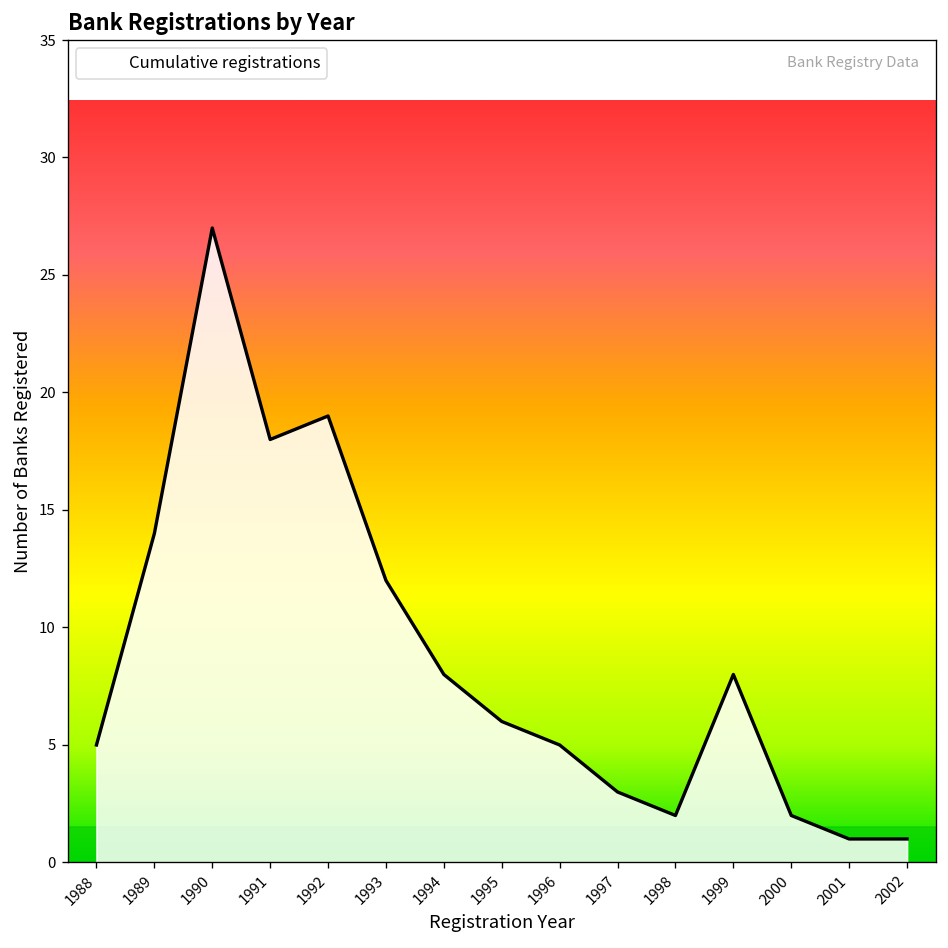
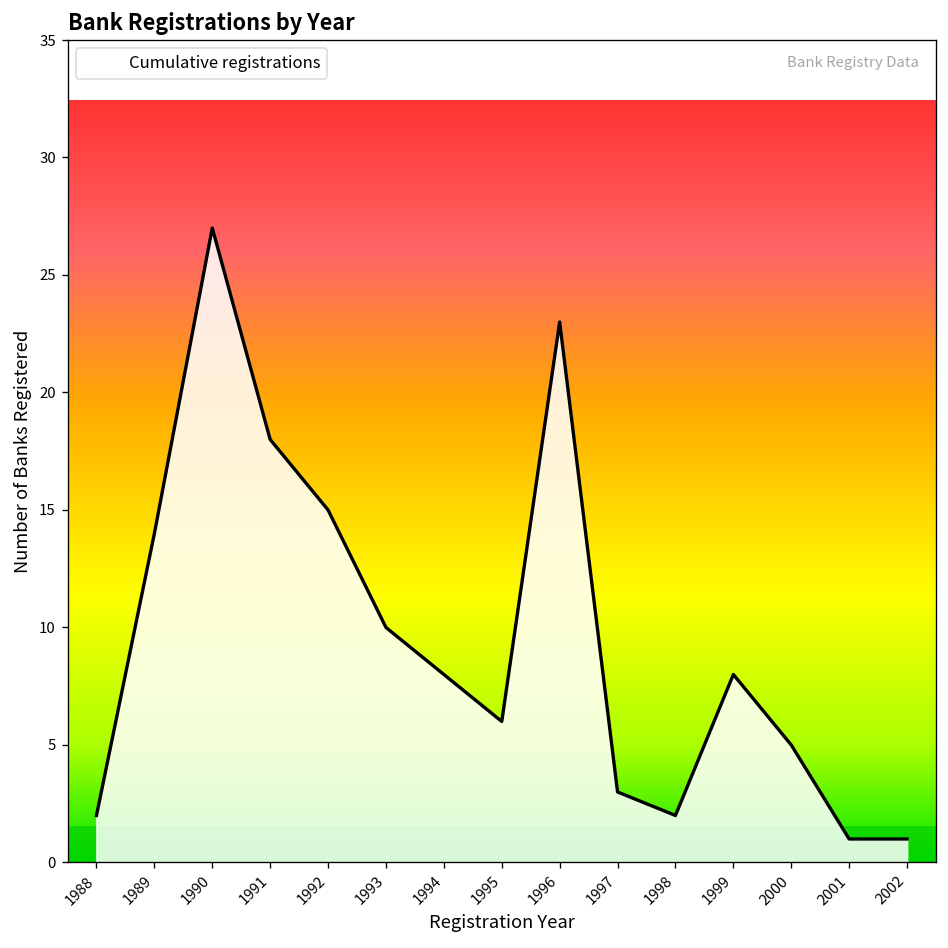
1988: 5 -> 2
1992: 19 -> 15
1993: 12 -> 10
1996: 5 -> 23
2000: 2 -> 5
